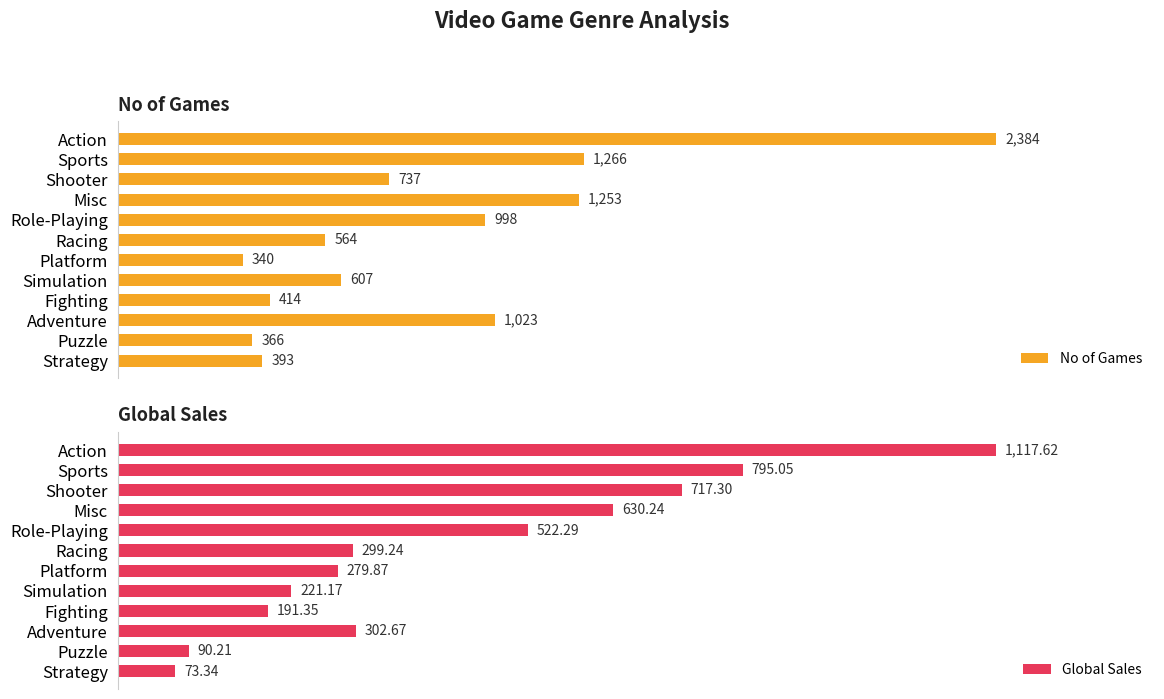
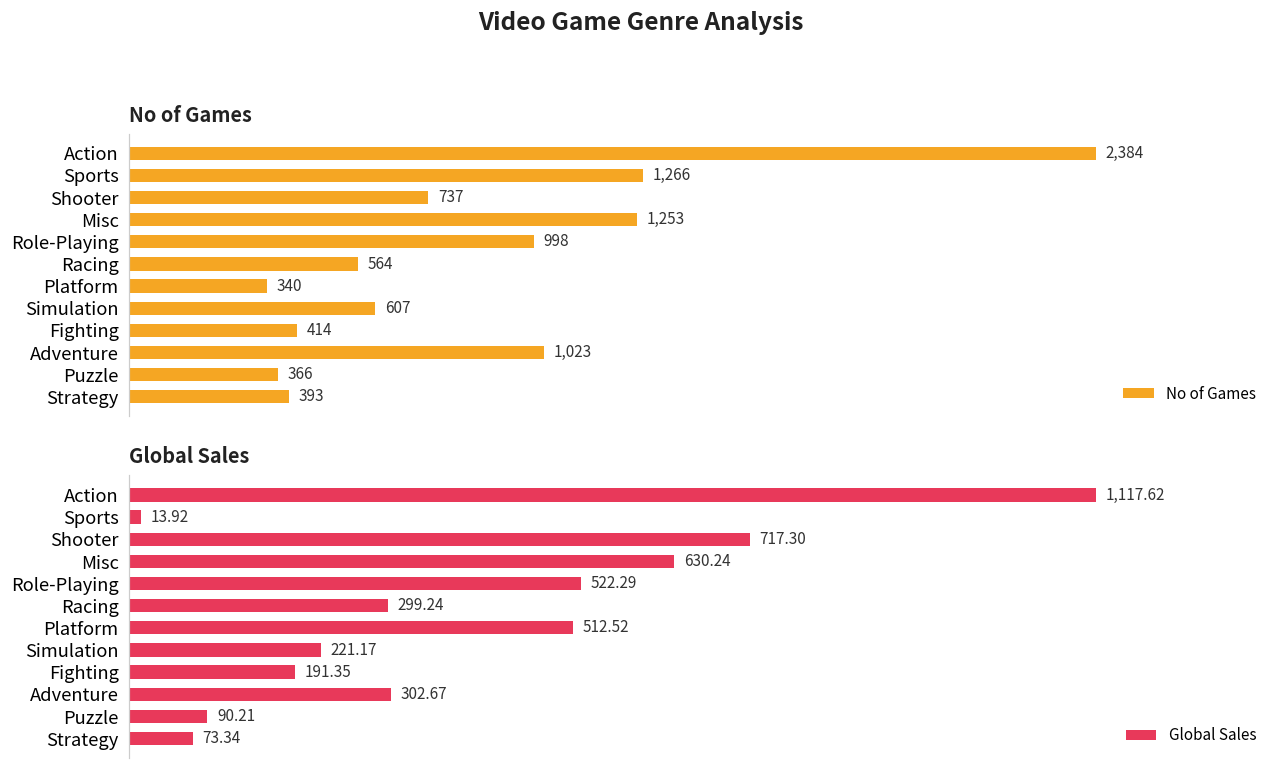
Global Sales, Sports: 795.05 -> 13.92
Global Sales, Platform: 279.87 -> 512.52
